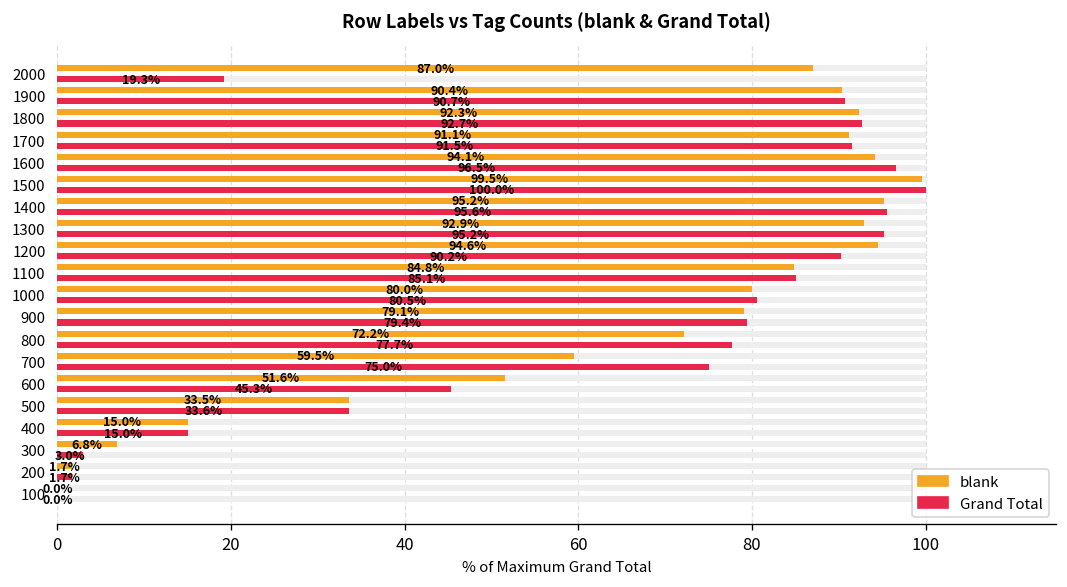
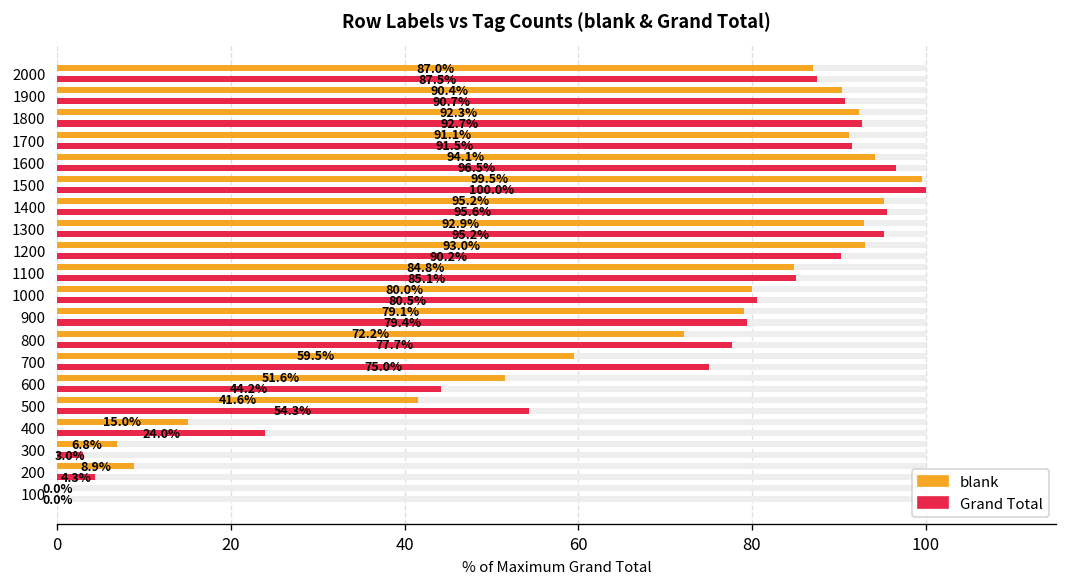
Grand Total, 2000: 19.3% -> 87.5%
blank, 1200: 94.6% -> 93.0%
Grand Total, 600: 45.3% -> 44.2%
blank, 500: 33.5% -> 41.6%
Grand Total, 500: 33.6% -> 54.3%
Grand Total, 400: 15.0% -> 24.0%
blank, 200: 1.7% -> 8.9%
Grand Total, 200: 1.7% -> 4.3%
